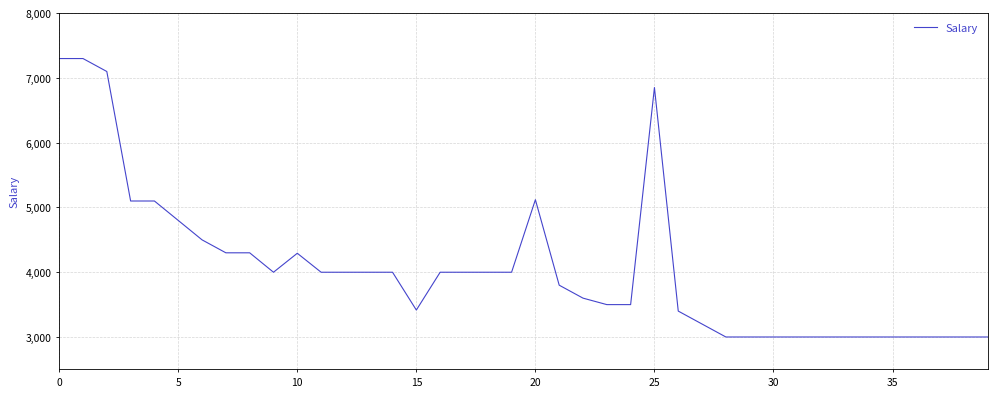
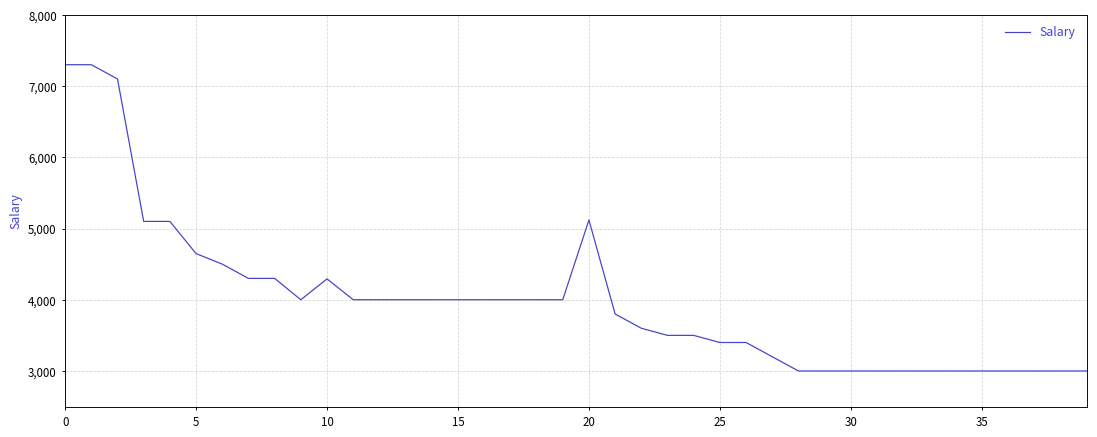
5: 4,800 -> 4,600
15: 3,400 -> 4,000
25: 6,900 -> 3,400
